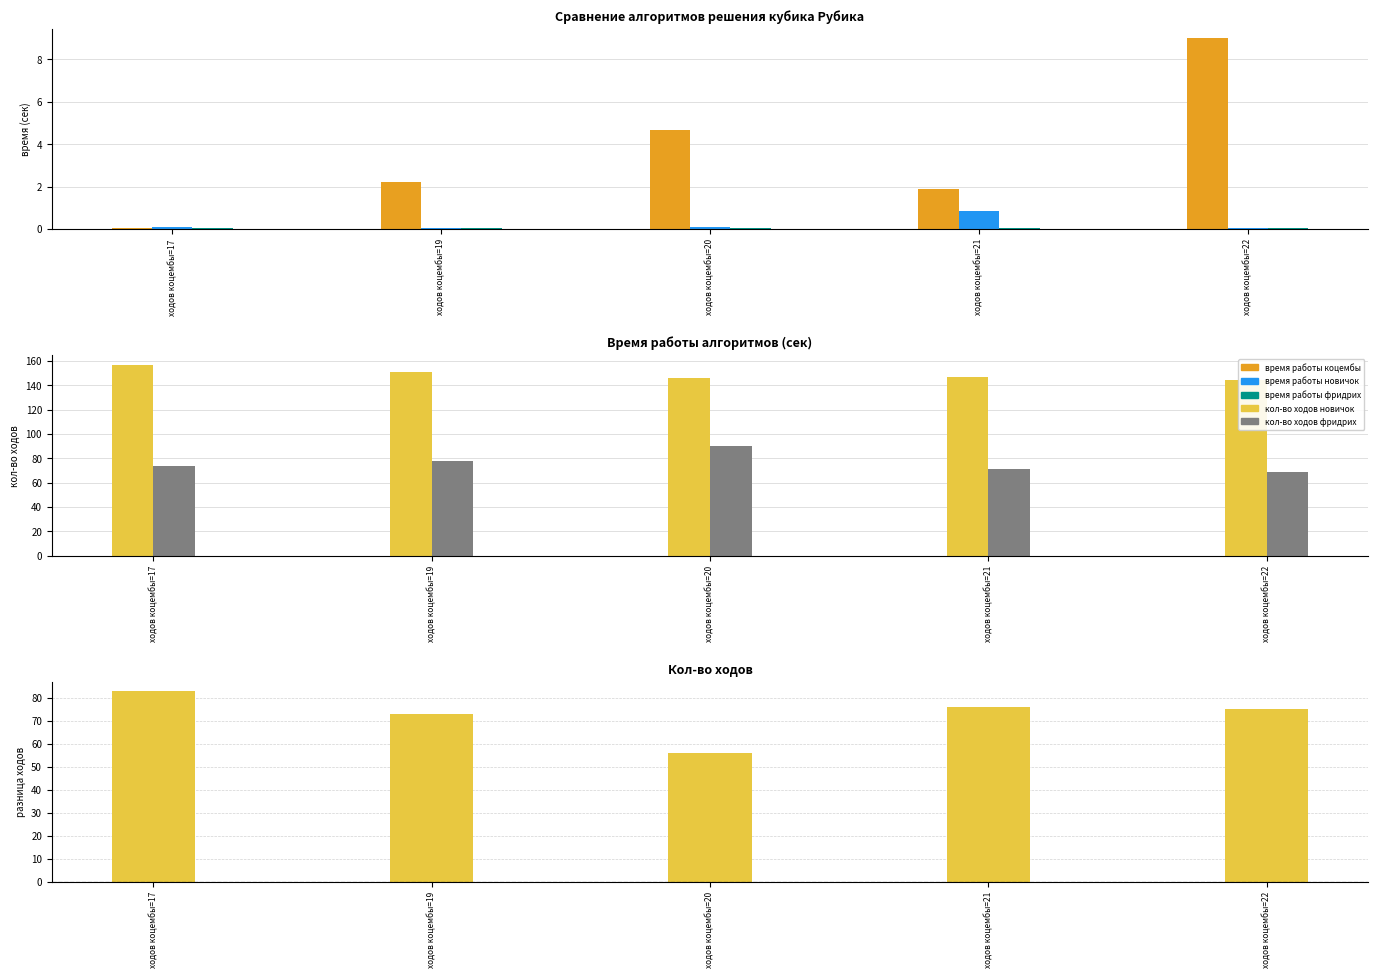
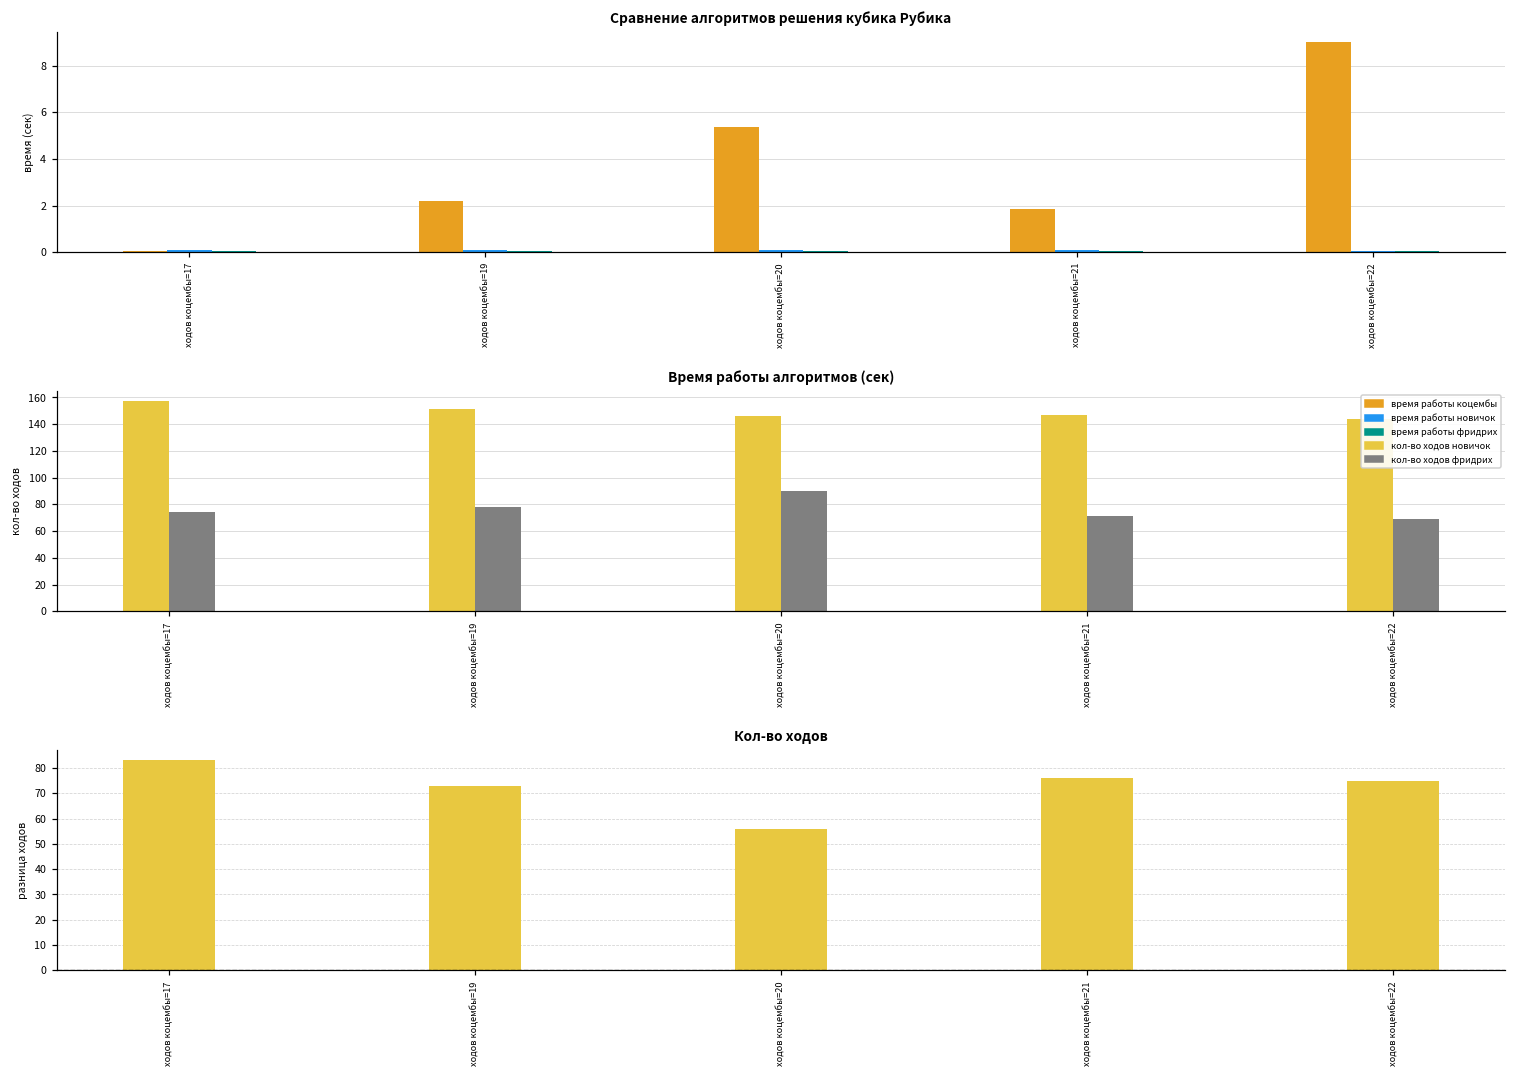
Сравнение алгоритмов решения кубика Рубика, время работы коцембы, ходов коцембы=20: 4.7 -> 5.4
Сравнение алгоритмов решения кубика Рубика, время работы новичок, ходов коцембы=21: 0.8 -> 0.1
